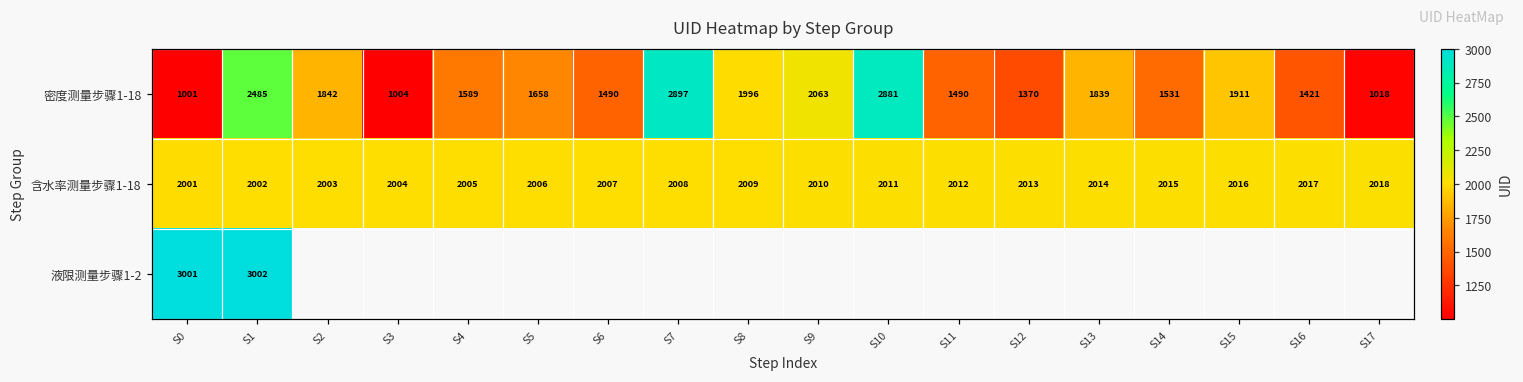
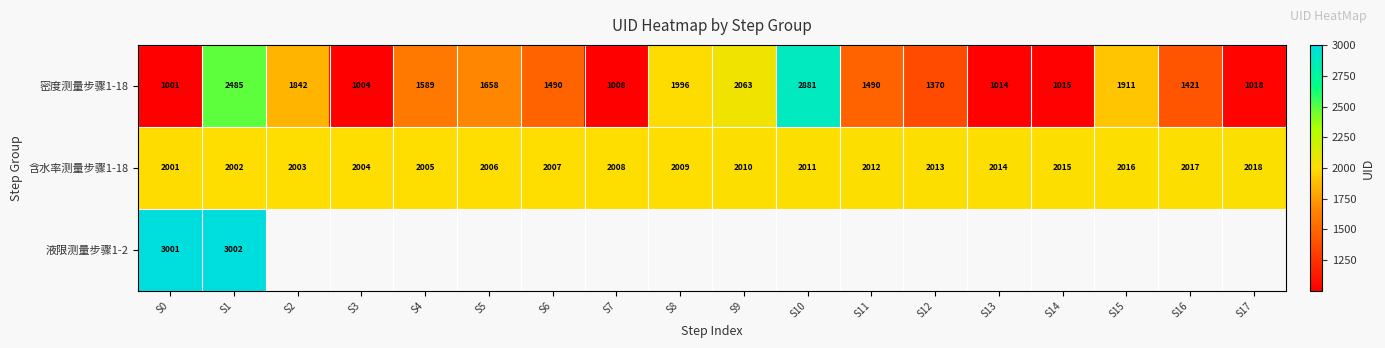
密度测量步骤1-18, S7: 2897 -> 1008
密度测量步骤1-18, S13: 1839 -> 1014
密度测量步骤1-18, S14: 1531 -> 1015
